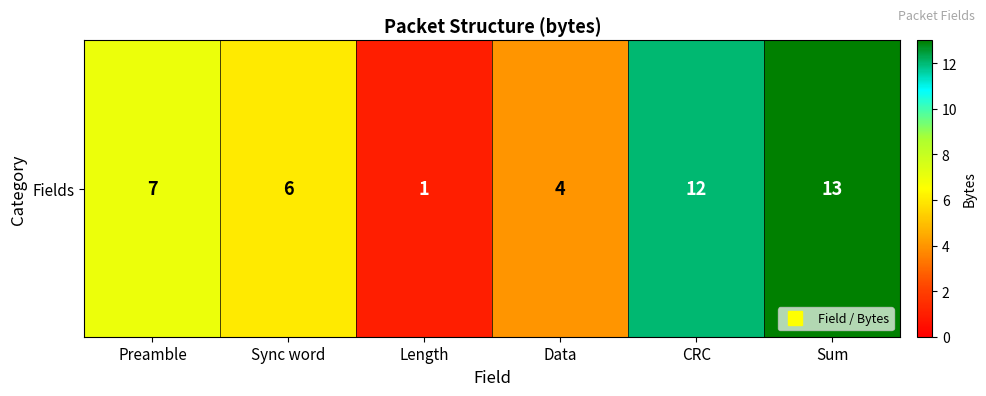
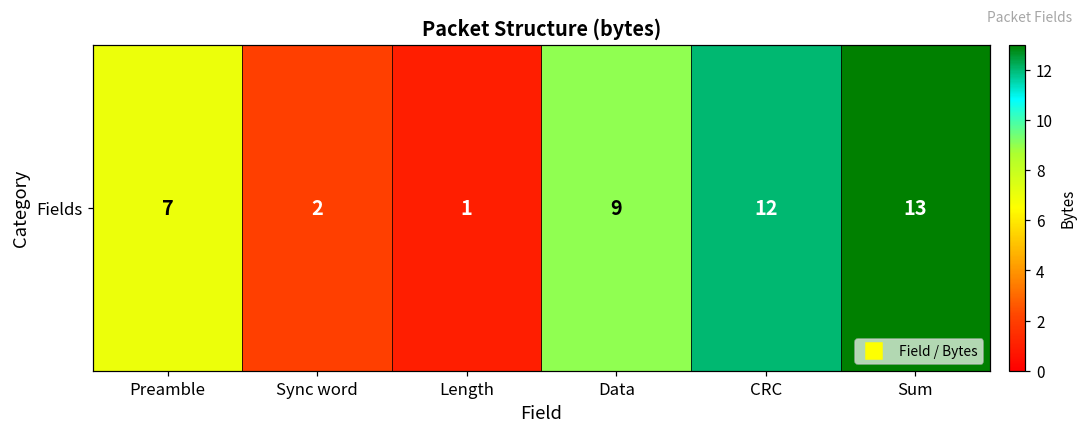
Fields, Sync word: 6 -> 2
Fields, Data: 4 -> 9
